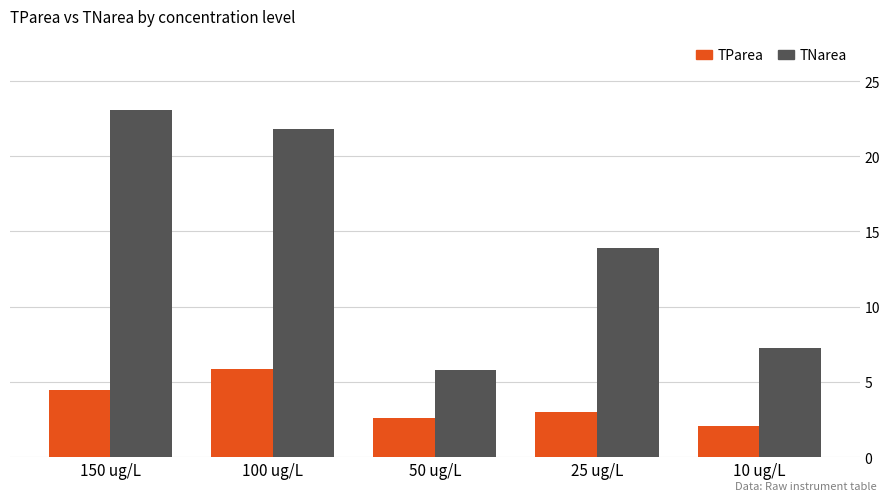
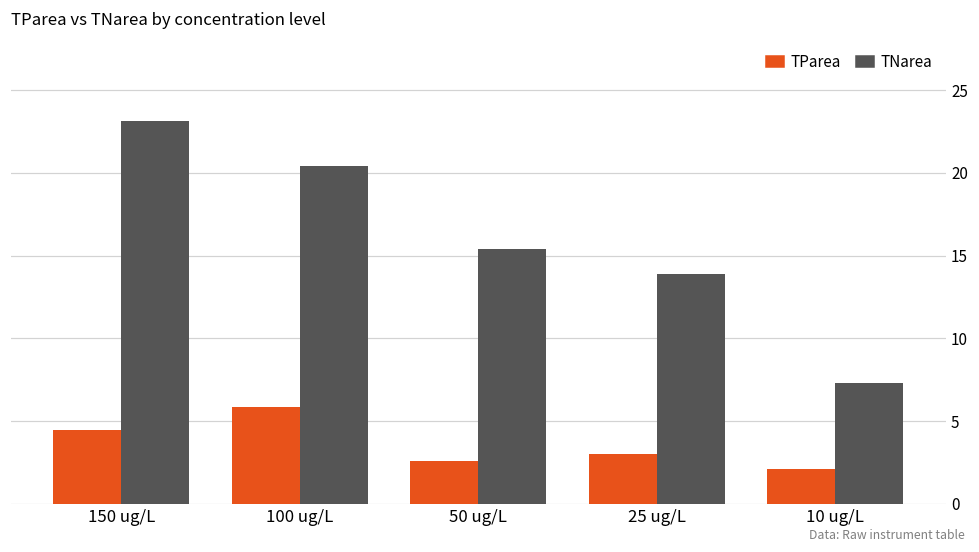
TNarea, 100 ug/L: 21.8 -> 20.4
TNarea, 50 ug/L: 5.8 -> 15.4
